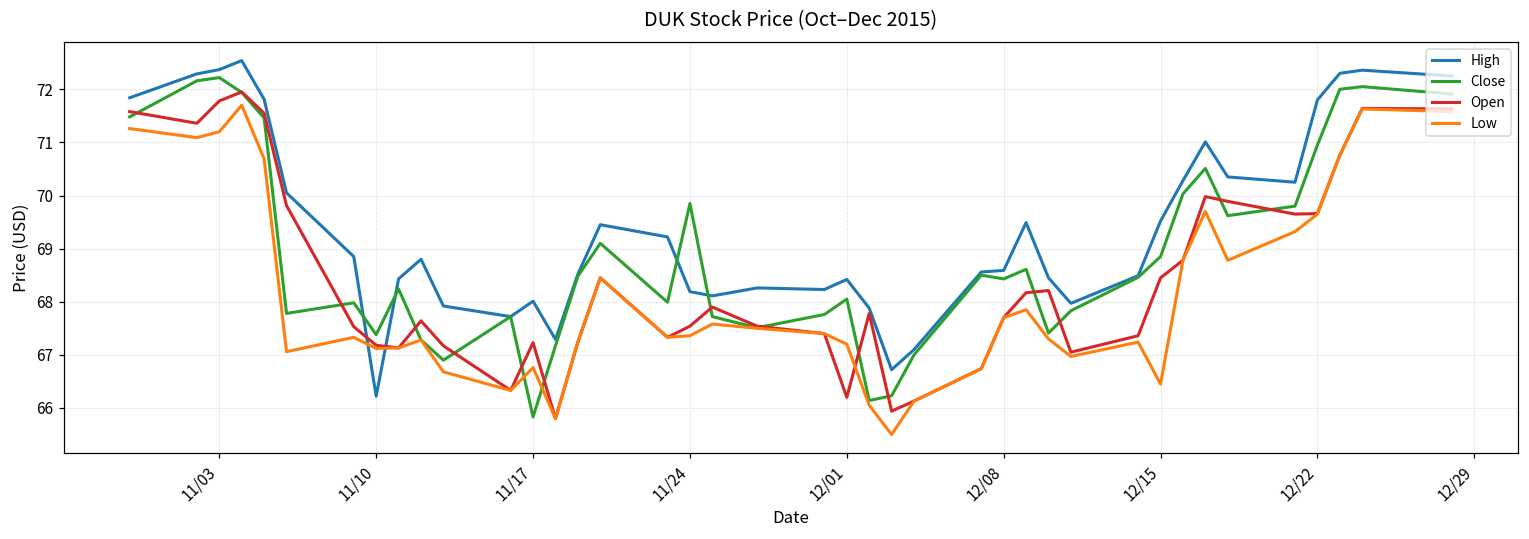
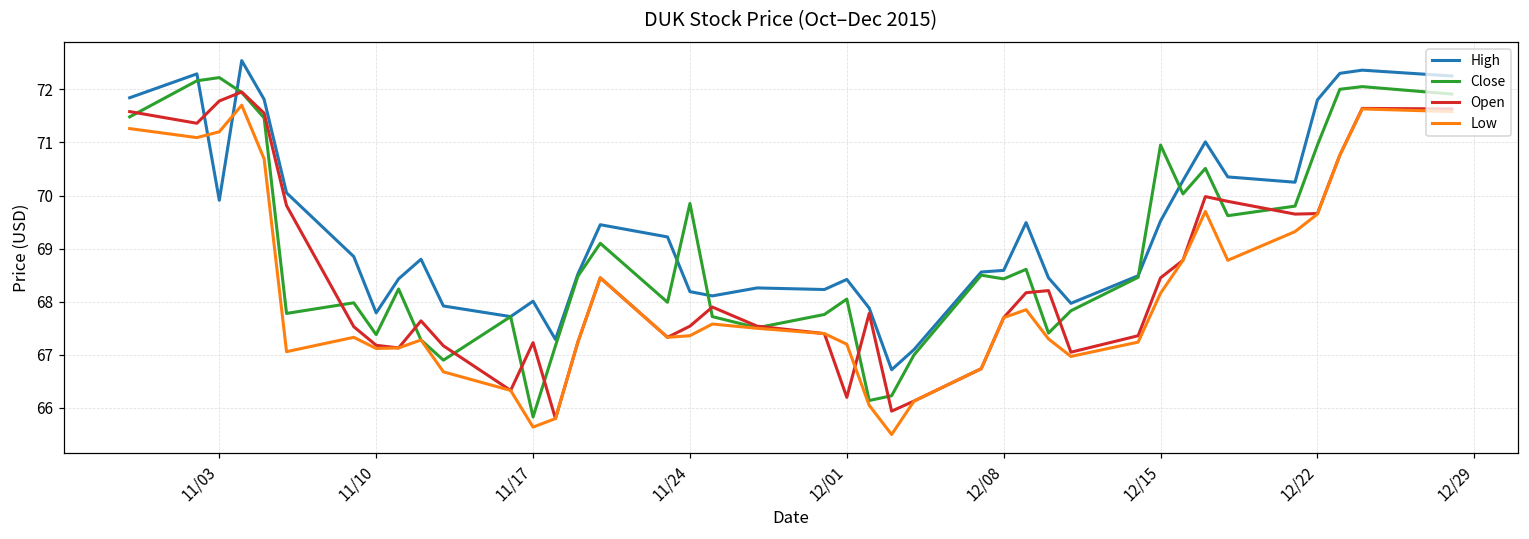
High, 11/03: 72.4 -> 69.9
High, 11/10: 66.2 -> 67.8
Low, 11/17: 66.8 -> 65.6
Close, 12/15: 68.9 -> 71.0
Low, 12/15: 66.5 -> 68.2
